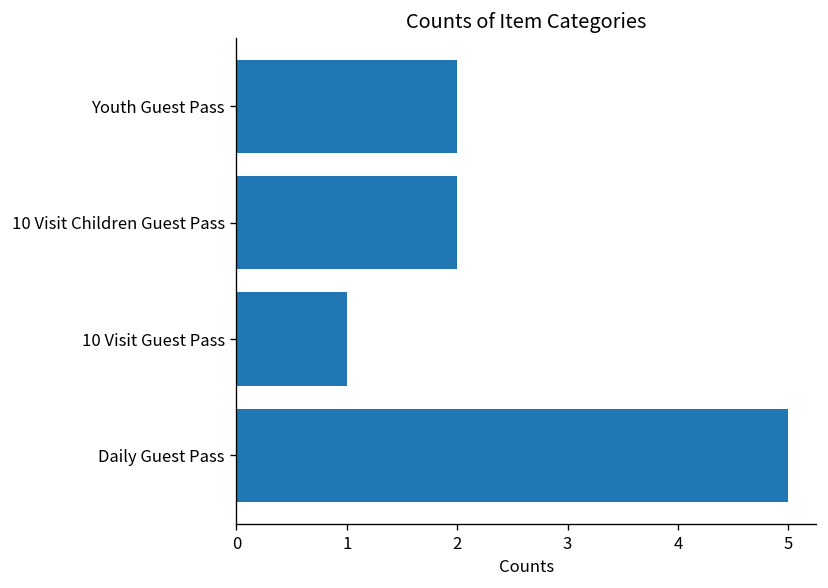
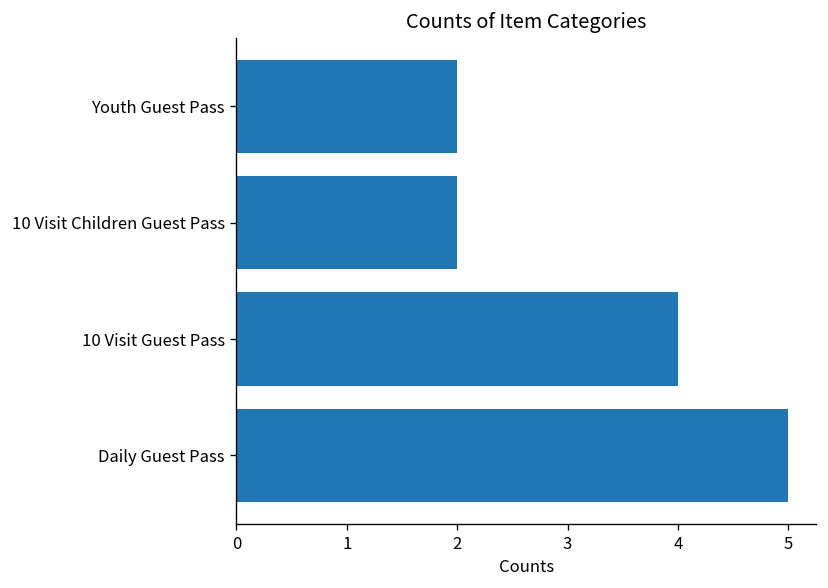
10 Visit Guest Pass: 1 -> 4
